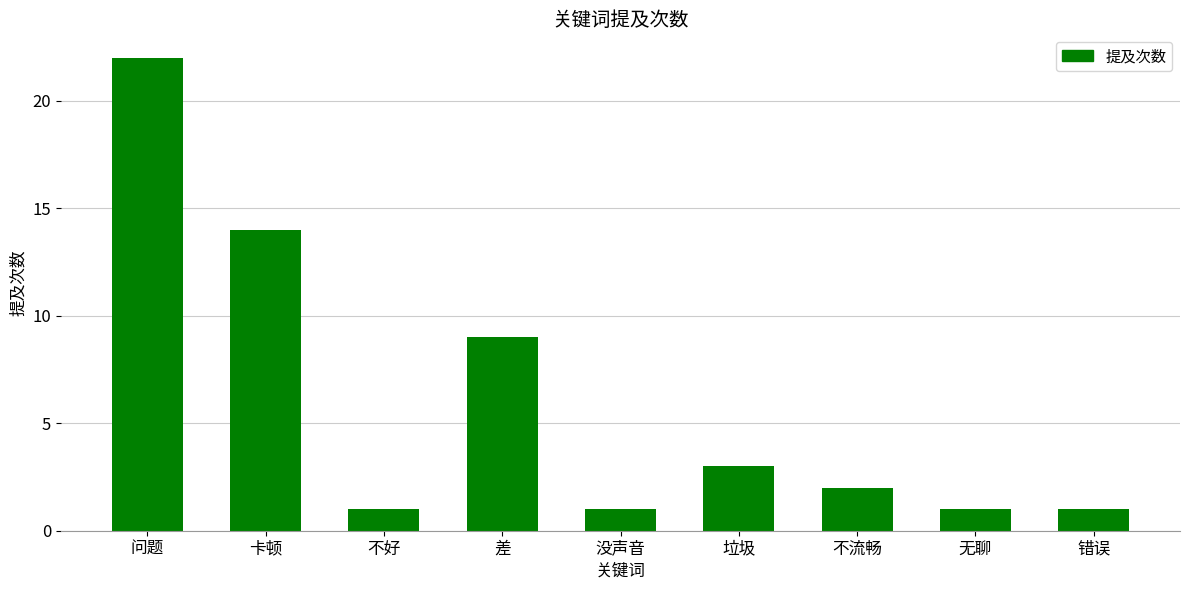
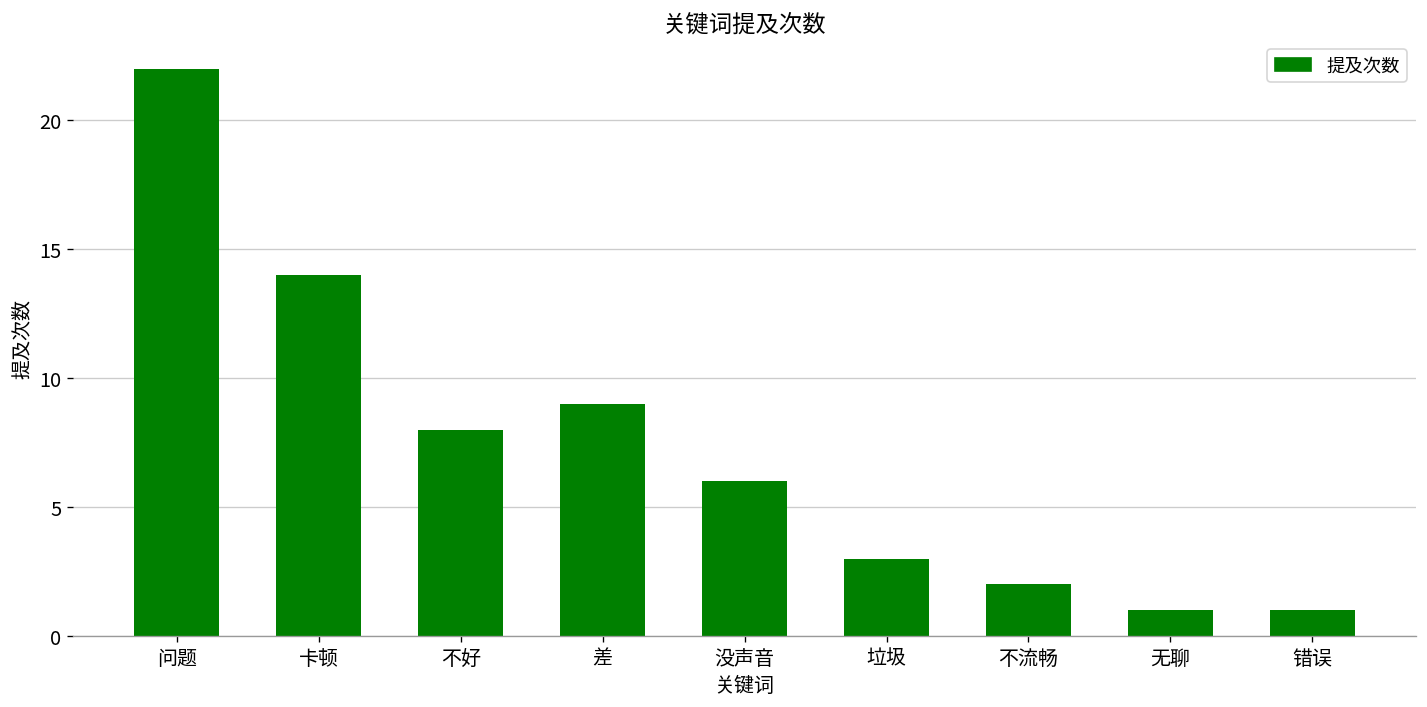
不好: 1 -> 8
没声音: 1 -> 6
